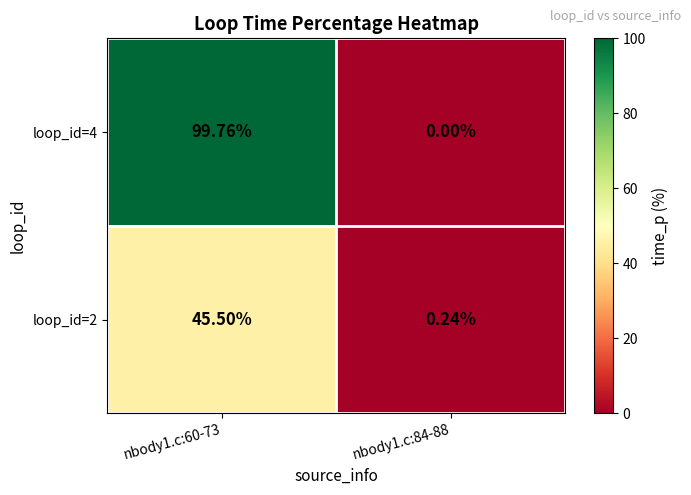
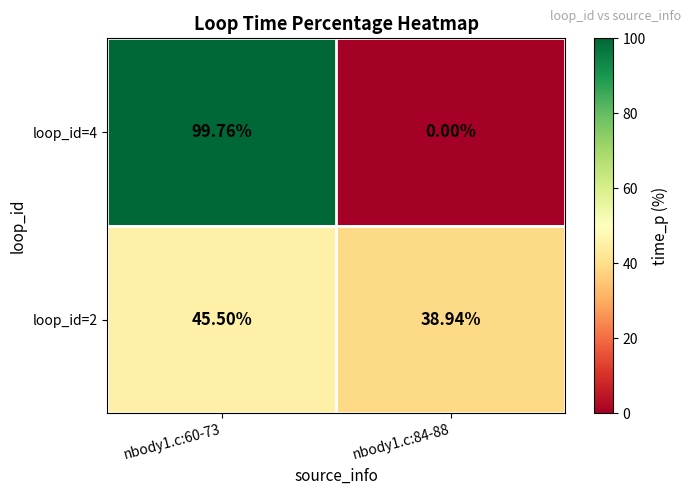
loop_id=2, nbody1.c:84-88: 0.24% -> 38.94%
